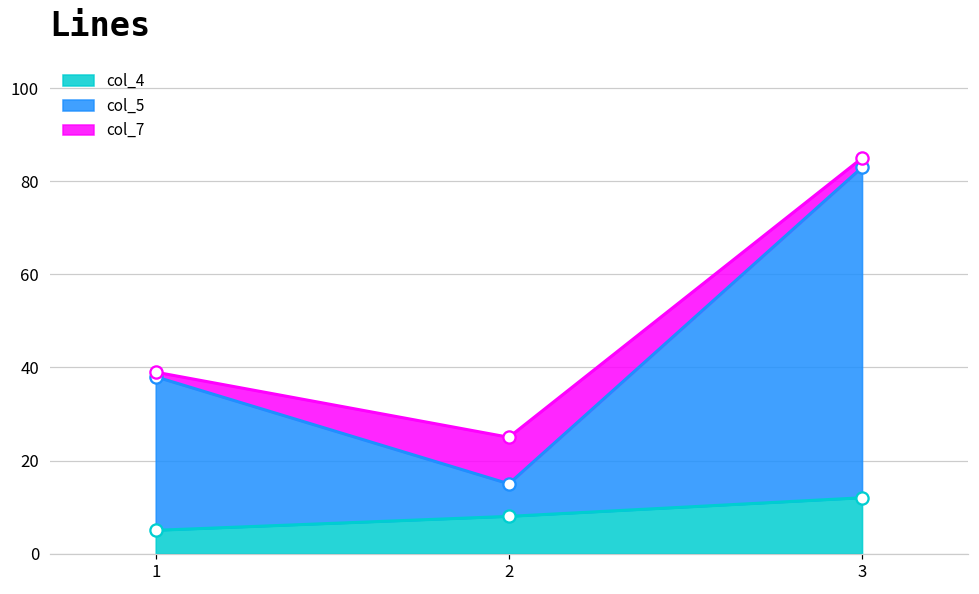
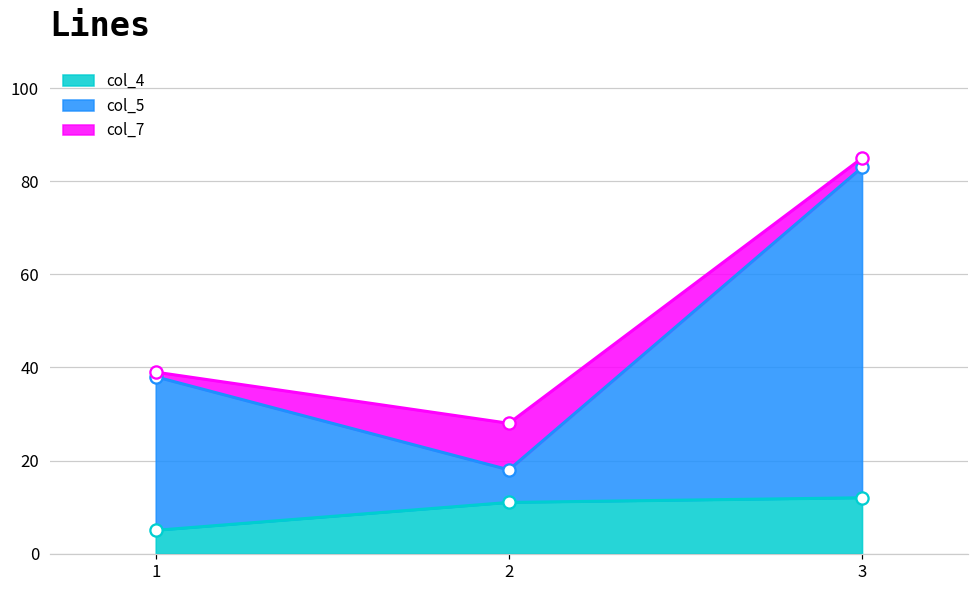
col_4, 2: 8 -> 11
